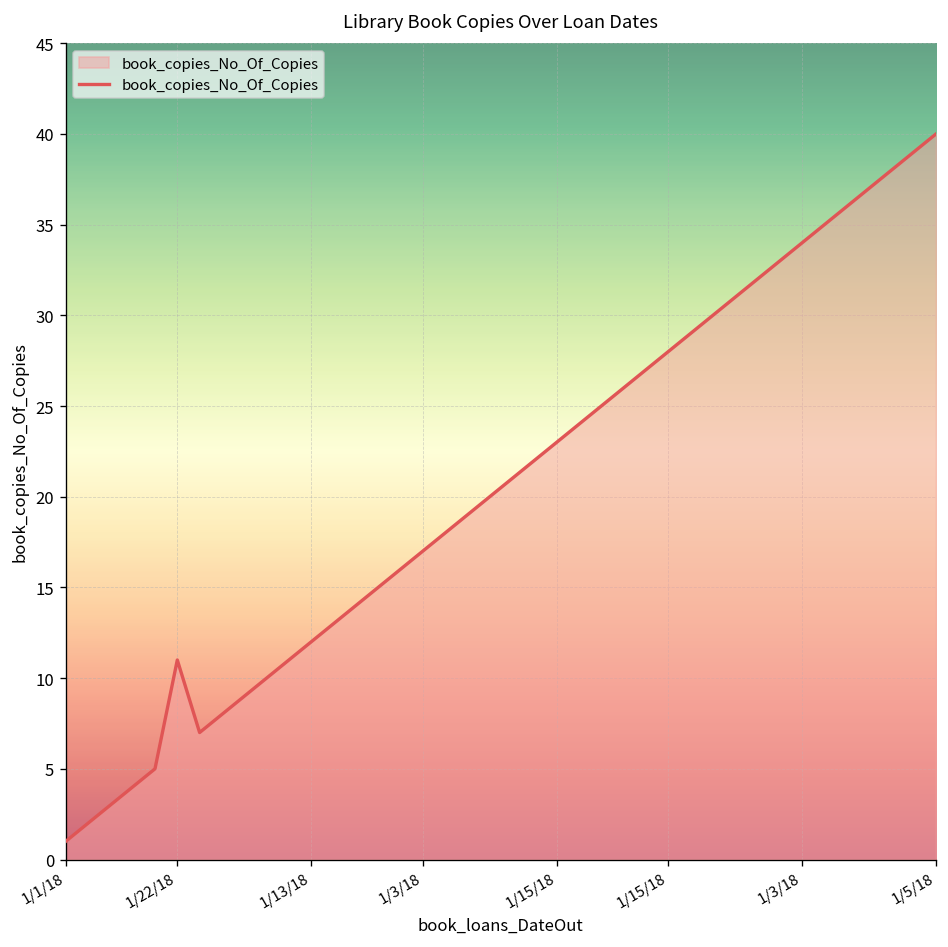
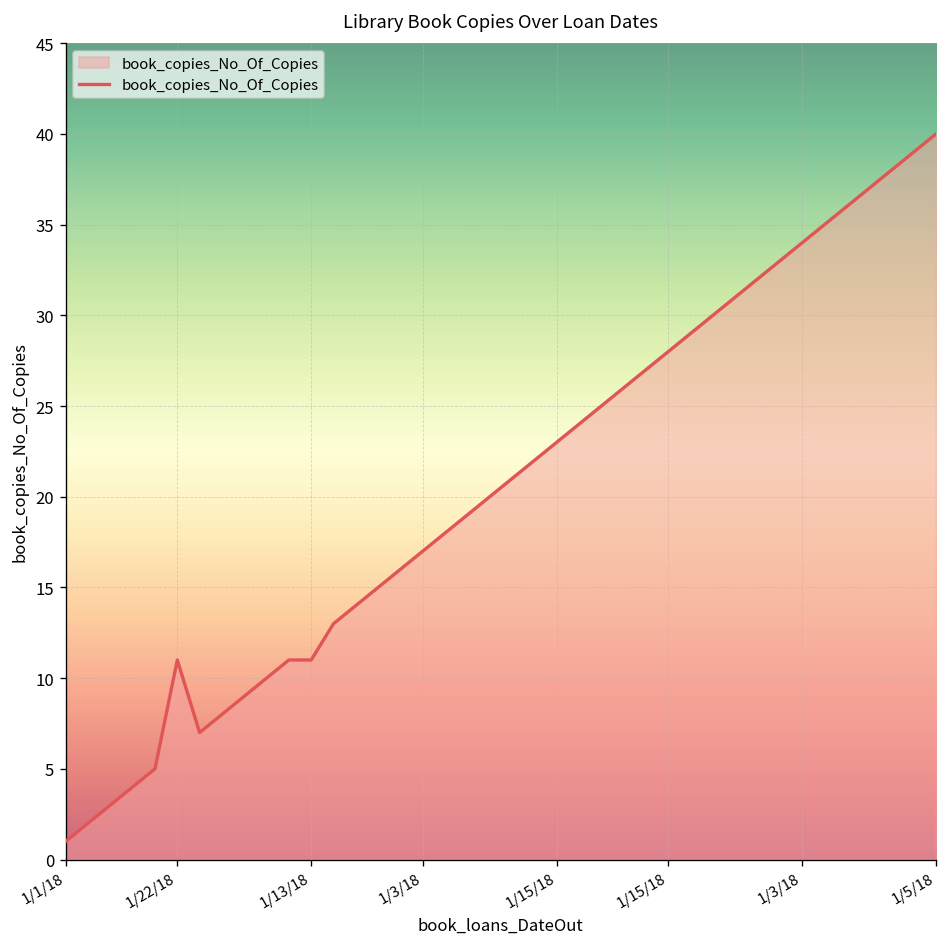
1/13/18: 12 -> 11
